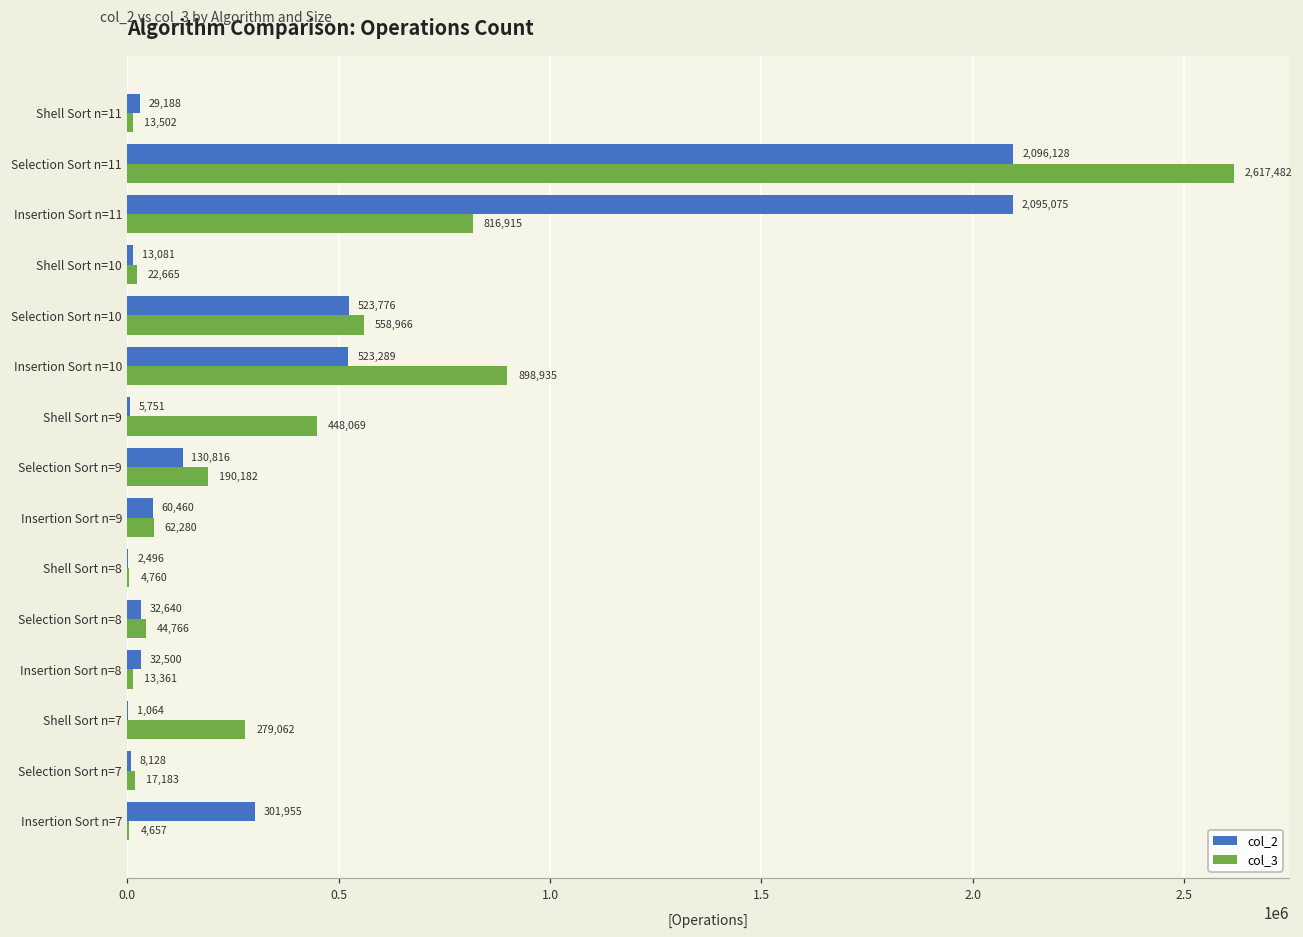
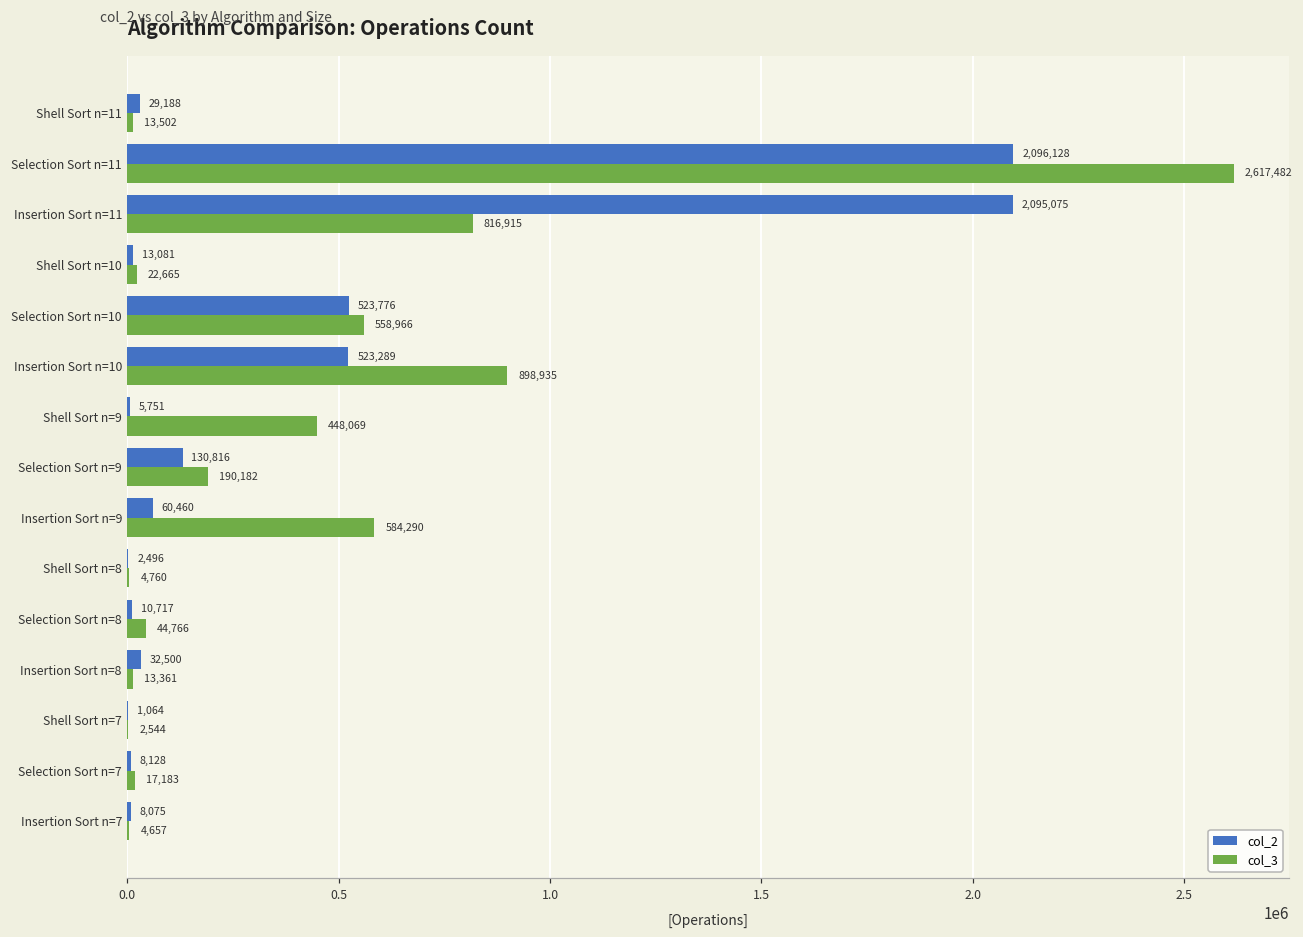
col_3, Insertion Sort n=9: 62,280 -> 584,290
col_2, Selection Sort n=8: 32,640 -> 10,717
col_3, Shell Sort n=7: 279,062 -> 2,544
col_2, Insertion Sort n=7: 301,955 -> 8,075
